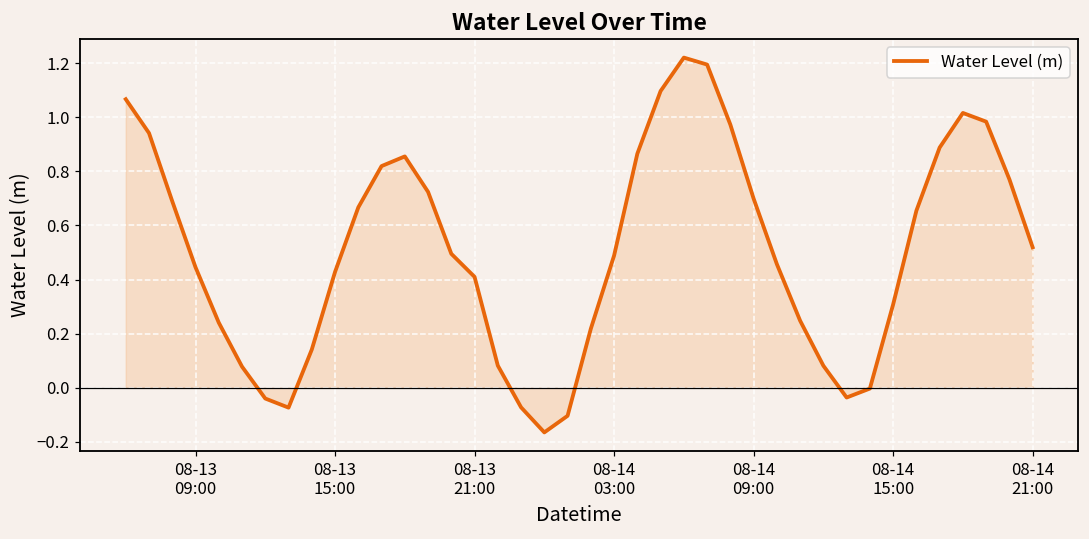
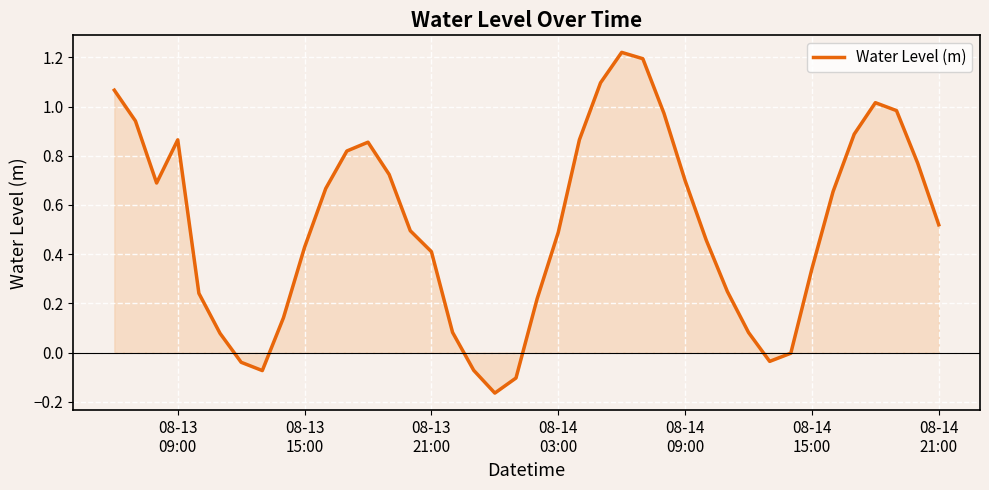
Water Level (m), 08-13 09:00: 0.45 -> 0.86
Water Level (m), 08-14 15:00: 0.31 -> 0.34
